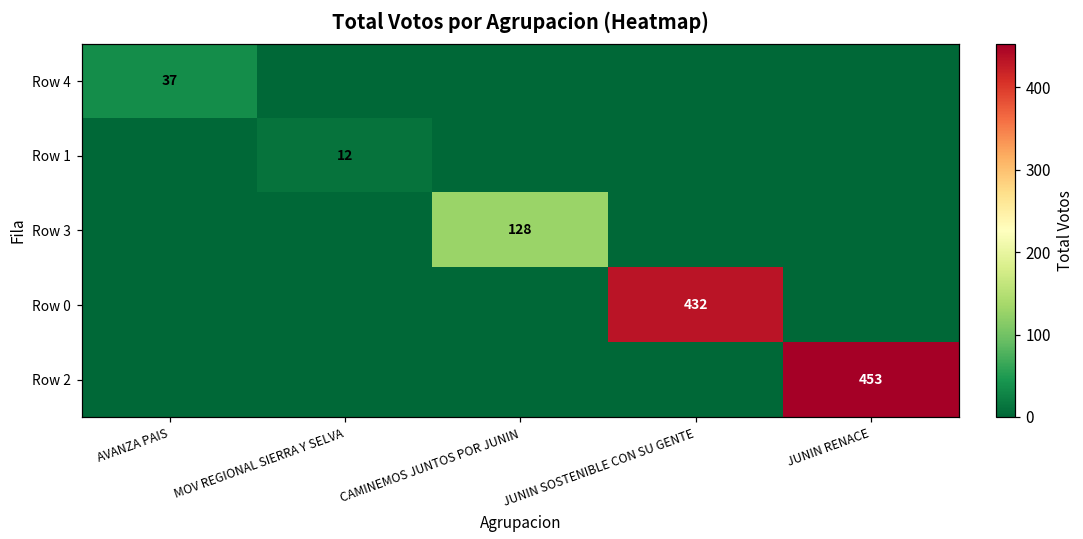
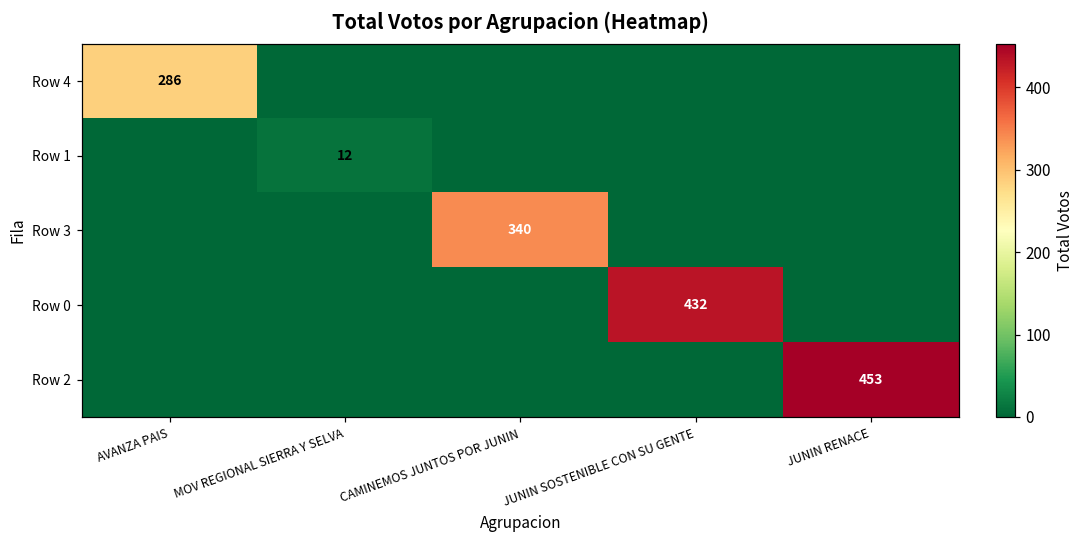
Row 4, AVANZA PAIS: 37 -> 286
Row 3, CAMINEMOS JUNTOS POR JUNIN: 128 -> 340
